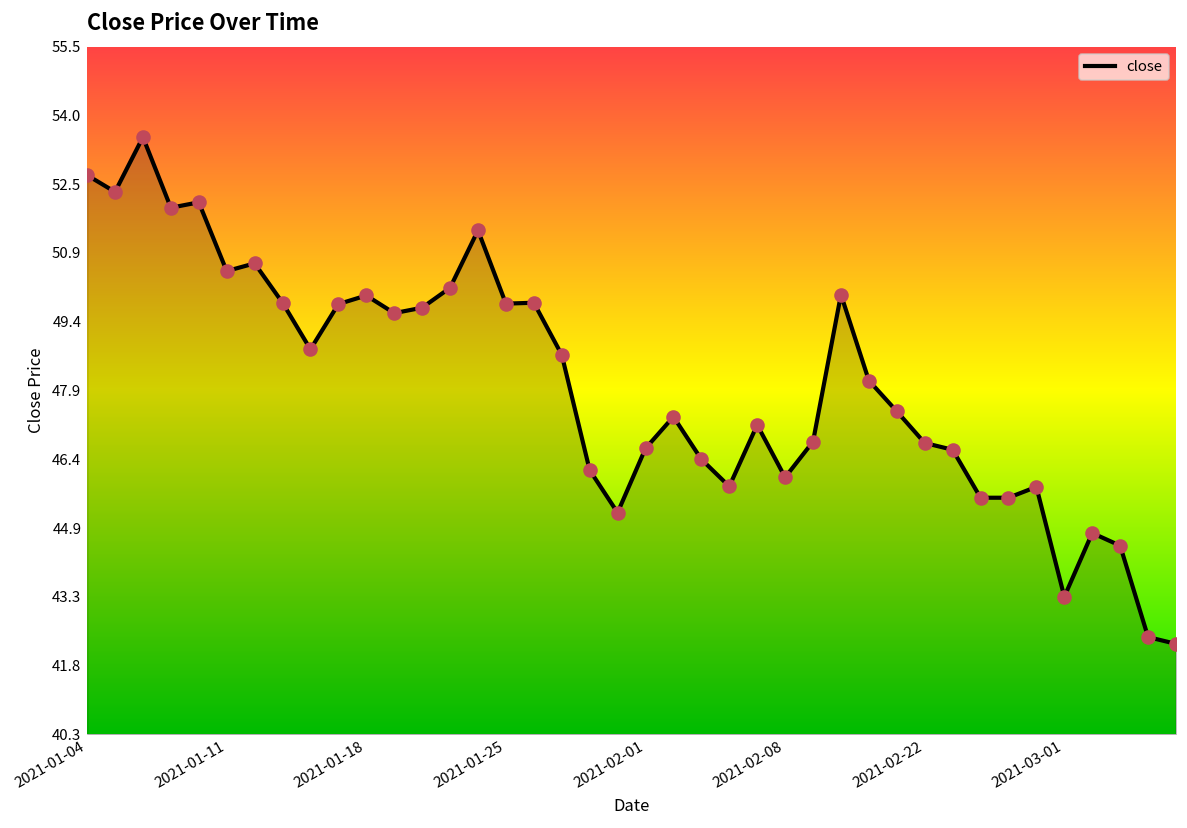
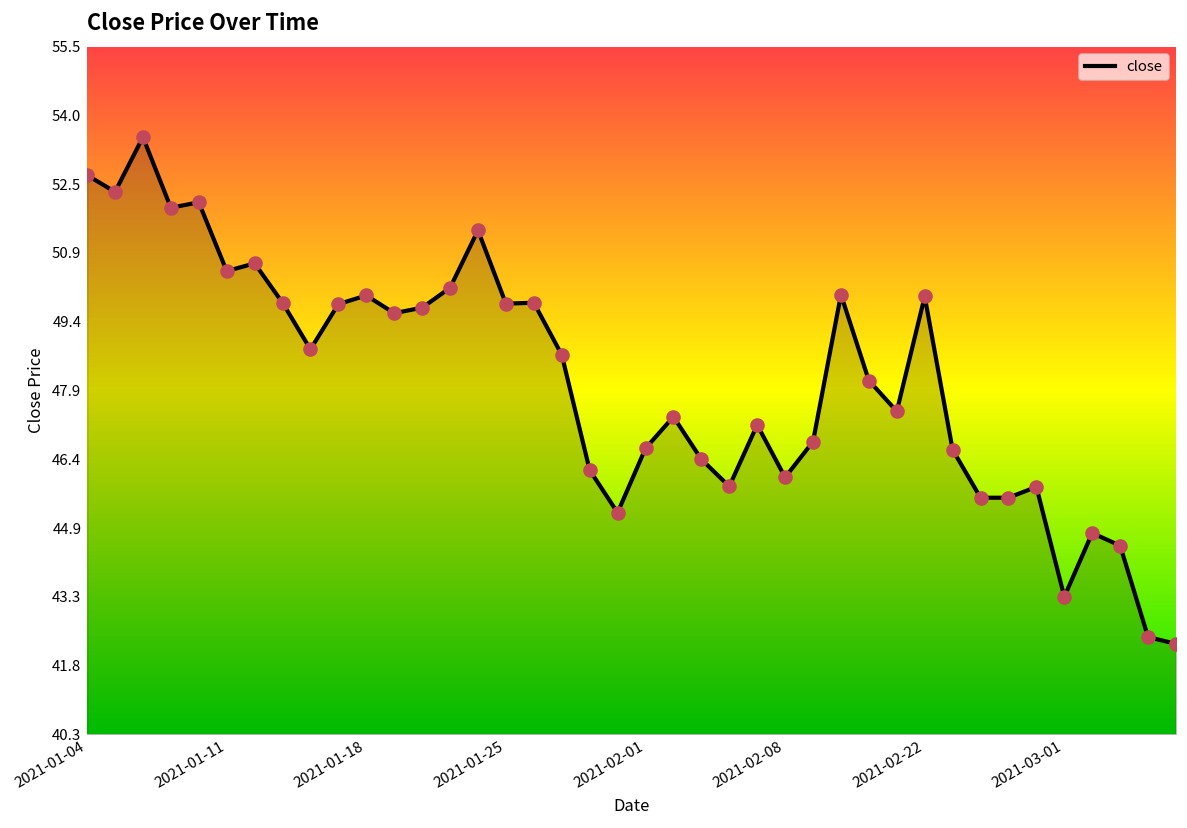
2021-02-22: 46.7 -> 50.0
